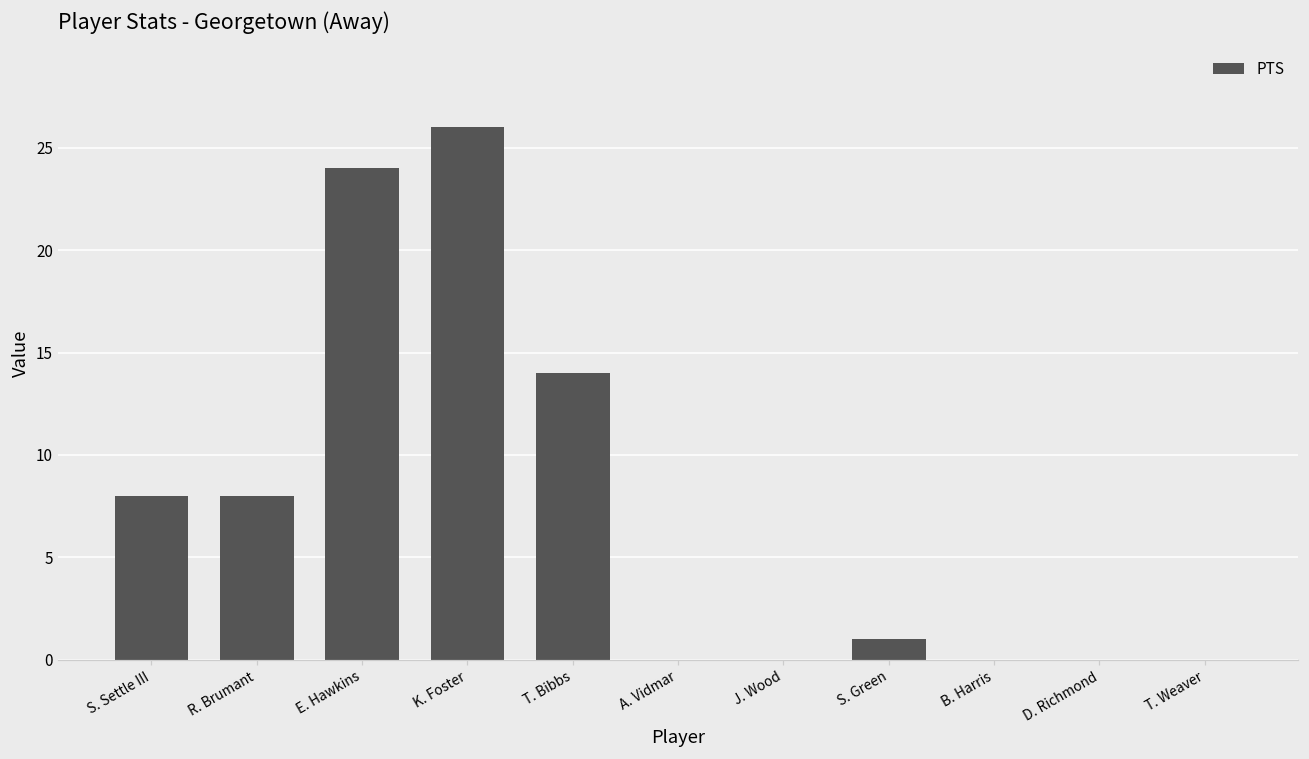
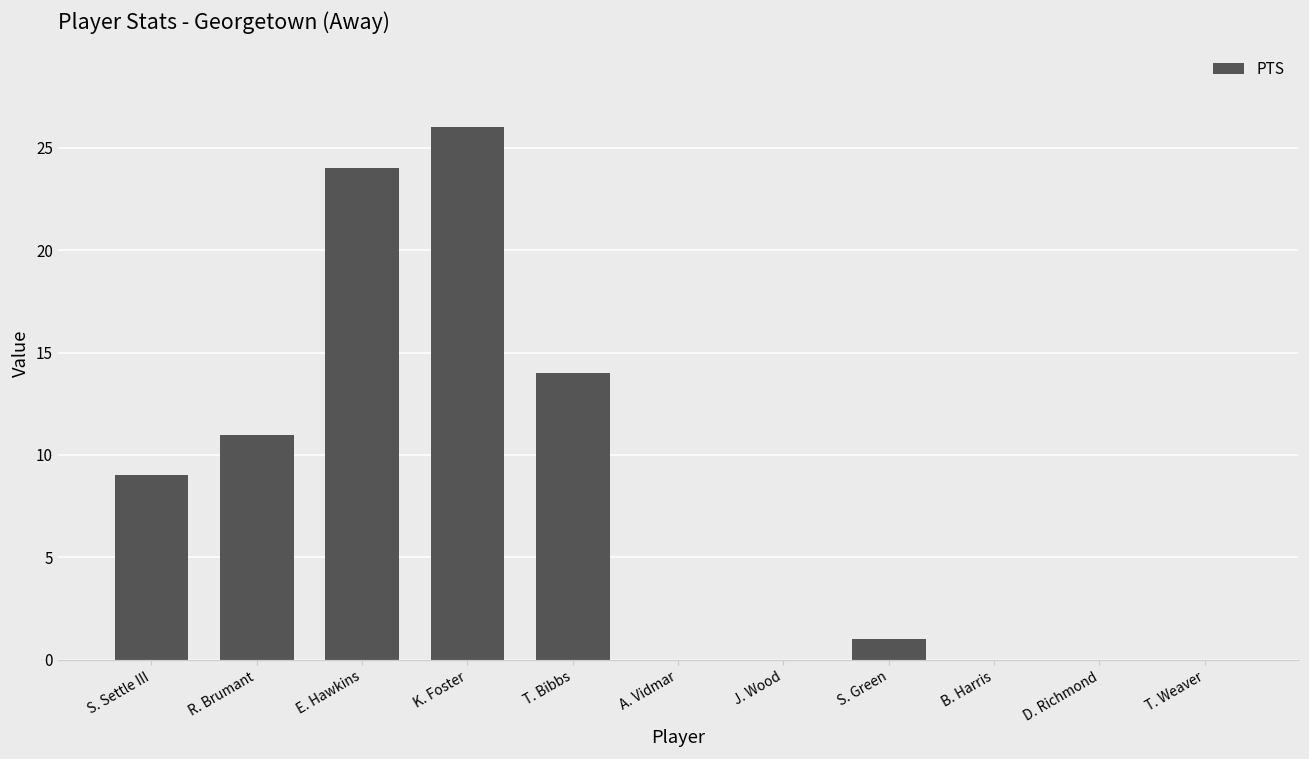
S. Settle III: 8 -> 9
R. Brumant: 8 -> 11
